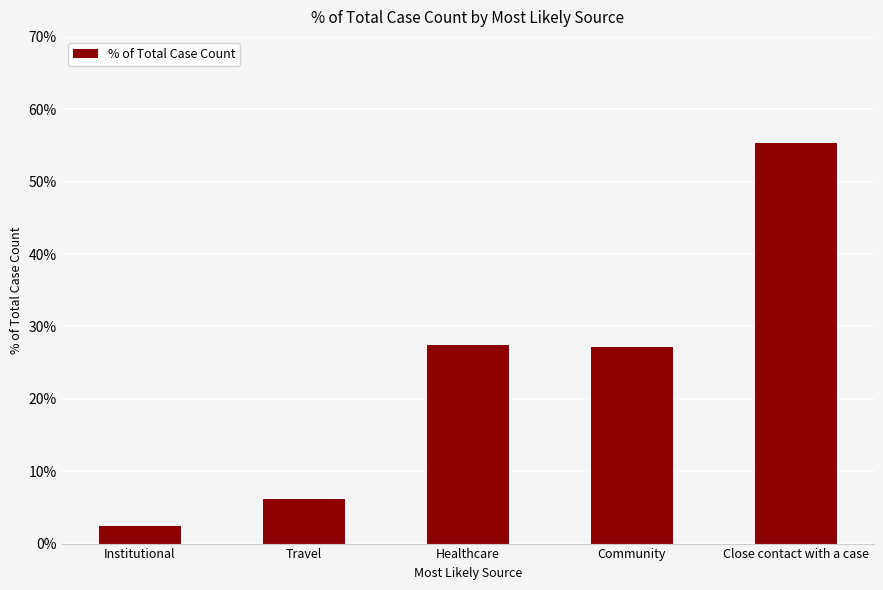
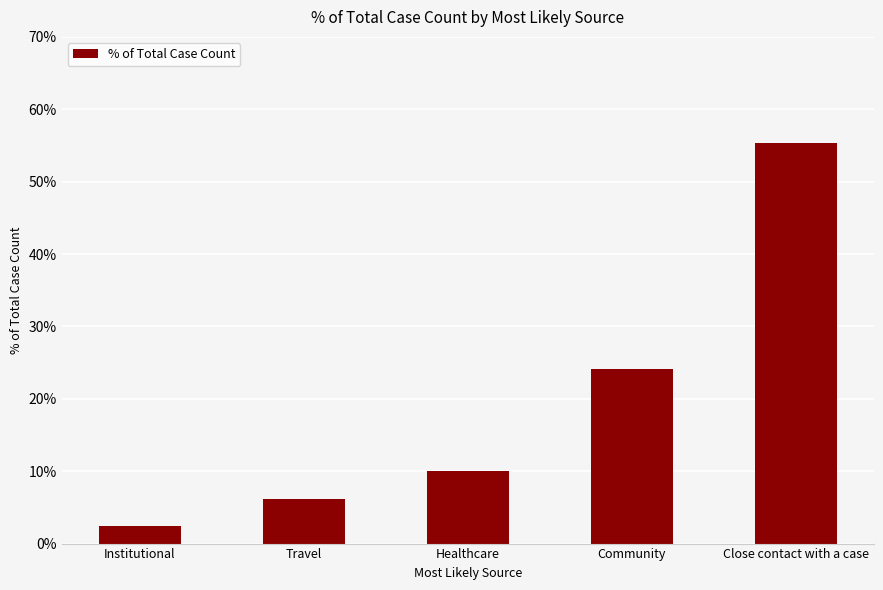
Healthcare: 27% -> 10%
Community: 27% -> 24%
